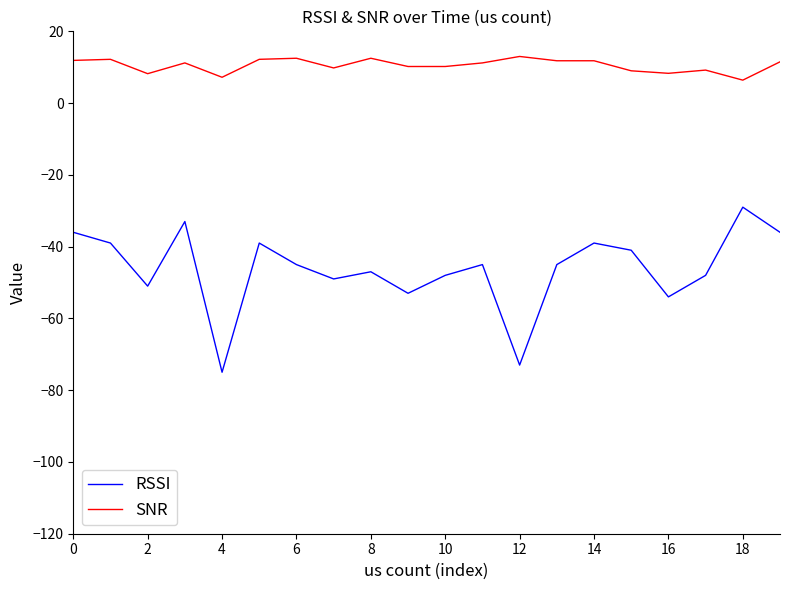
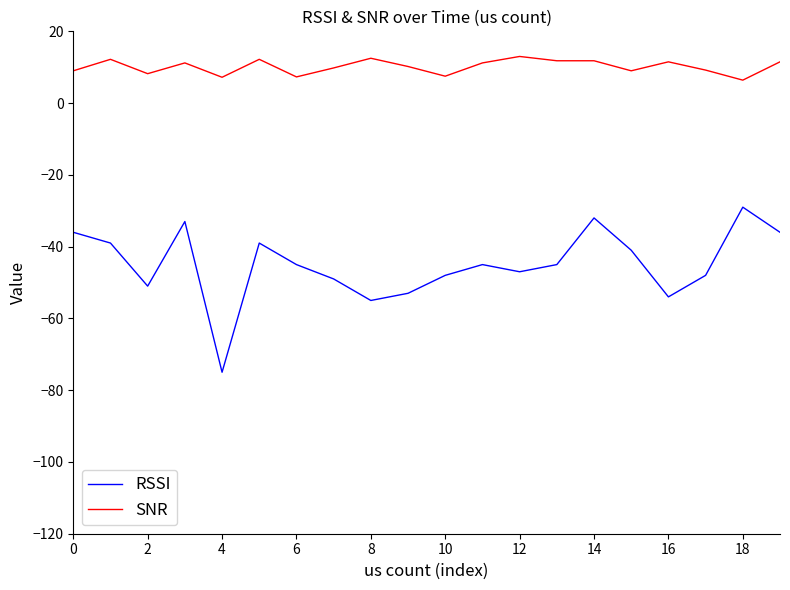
SNR, 0: 12 -> 9
SNR, 6: 13 -> 7
RSSI, 8: -47 -> -55
SNR, 10: 10 -> 8
RSSI, 12: -73 -> -47
RSSI, 14: -39 -> -32
SNR, 16: 8 -> 12
